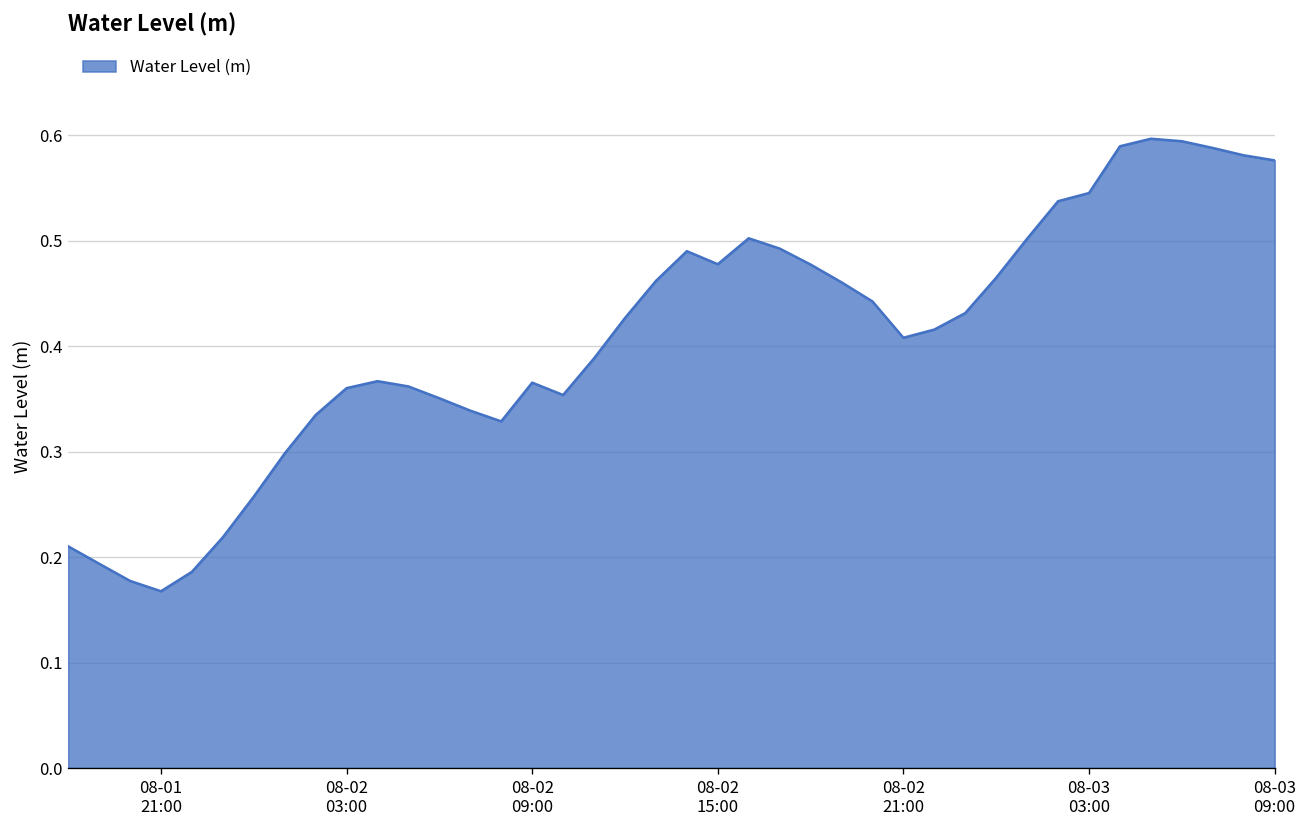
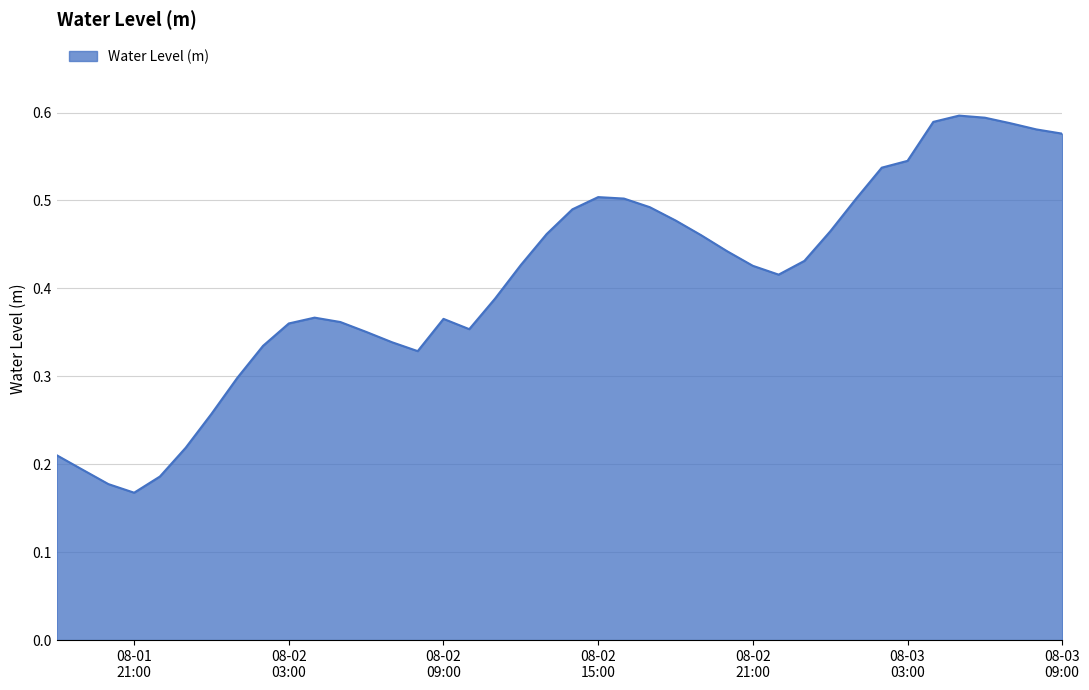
08-02 15:00: 0.48 -> 0.50
08-02 21:00: 0.41 -> 0.43
